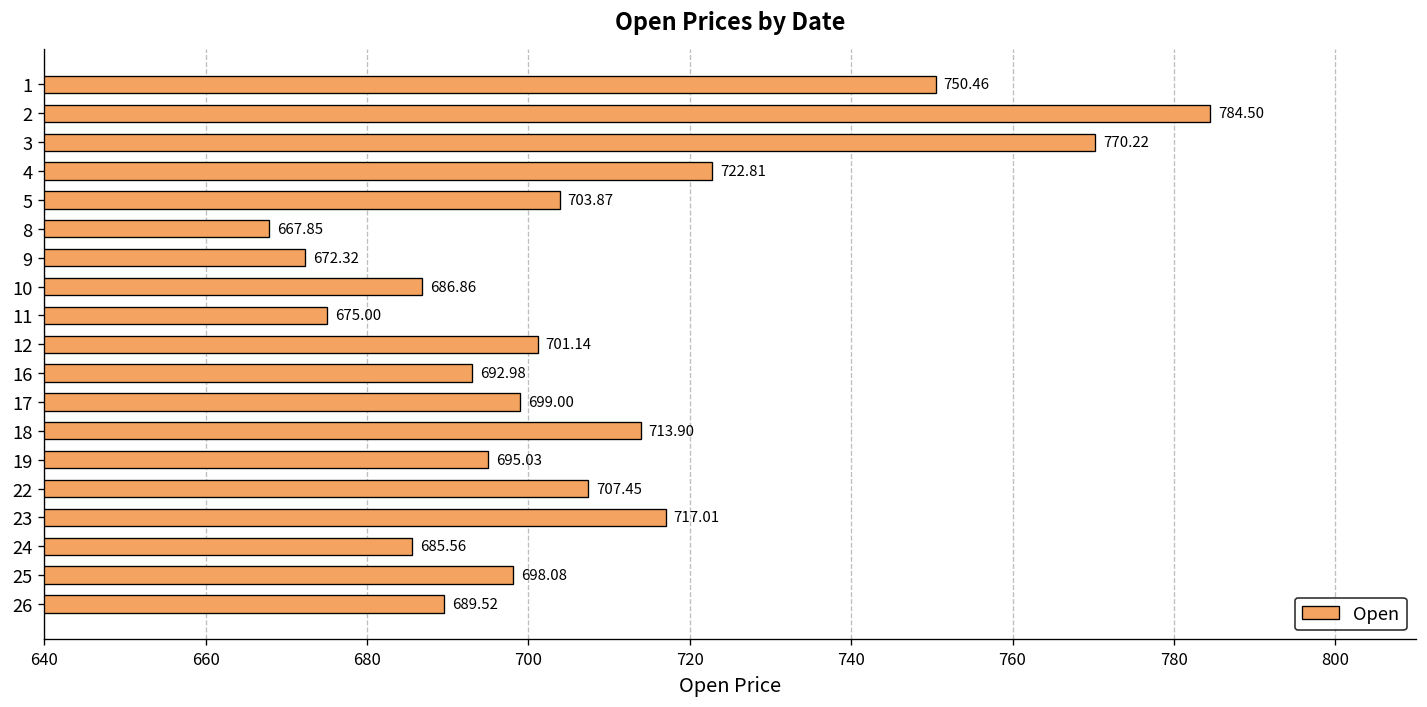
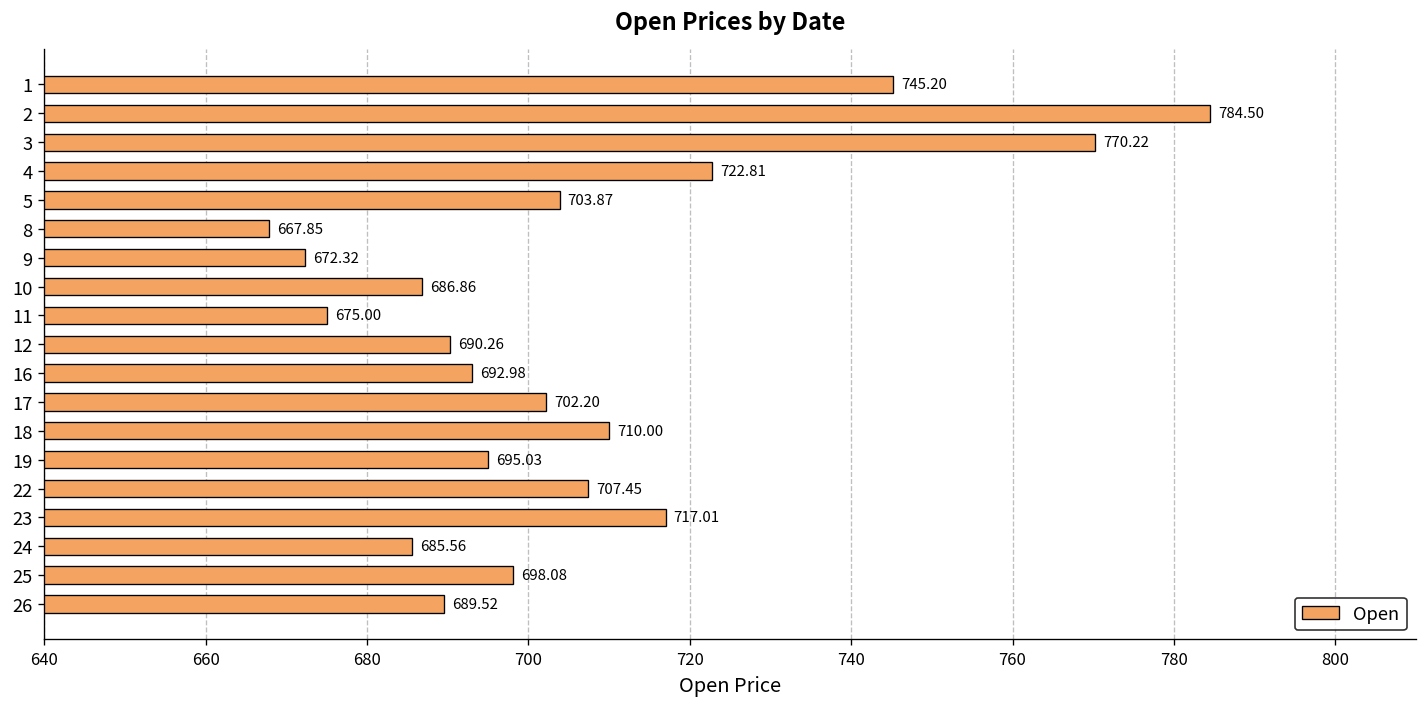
1: 750.46 -> 745.20
12: 701.14 -> 690.26
17: 699.00 -> 702.20
18: 713.90 -> 710.00
